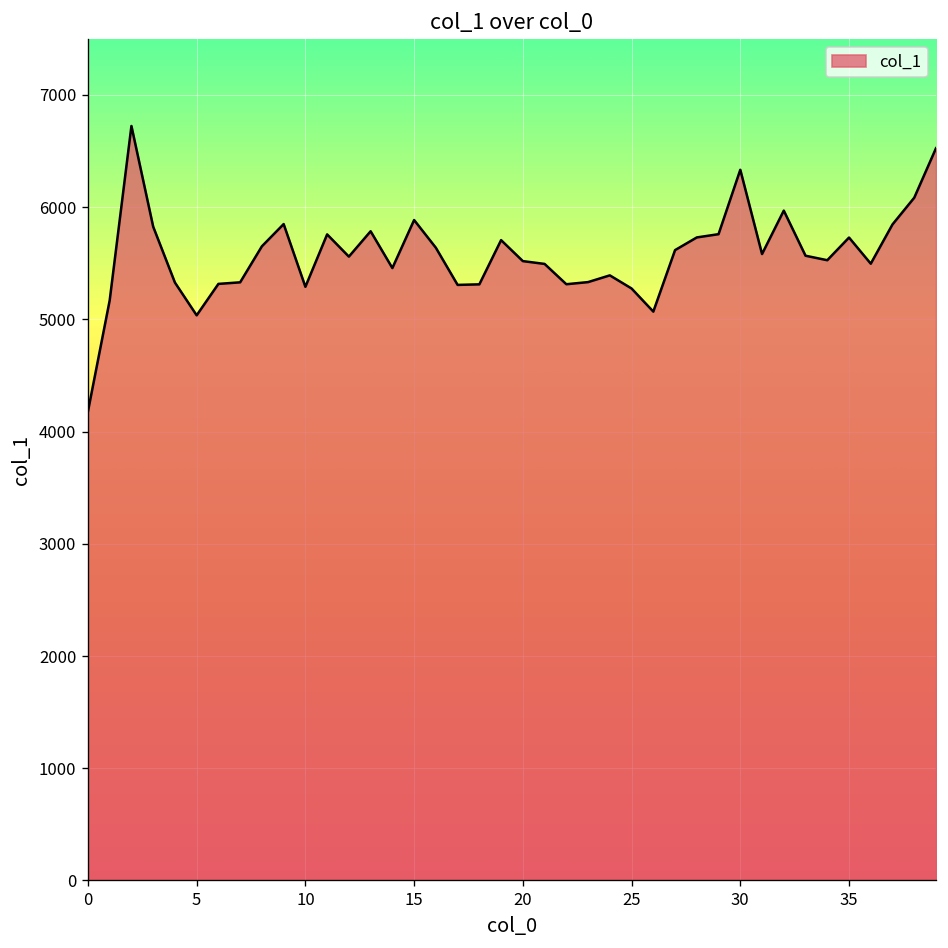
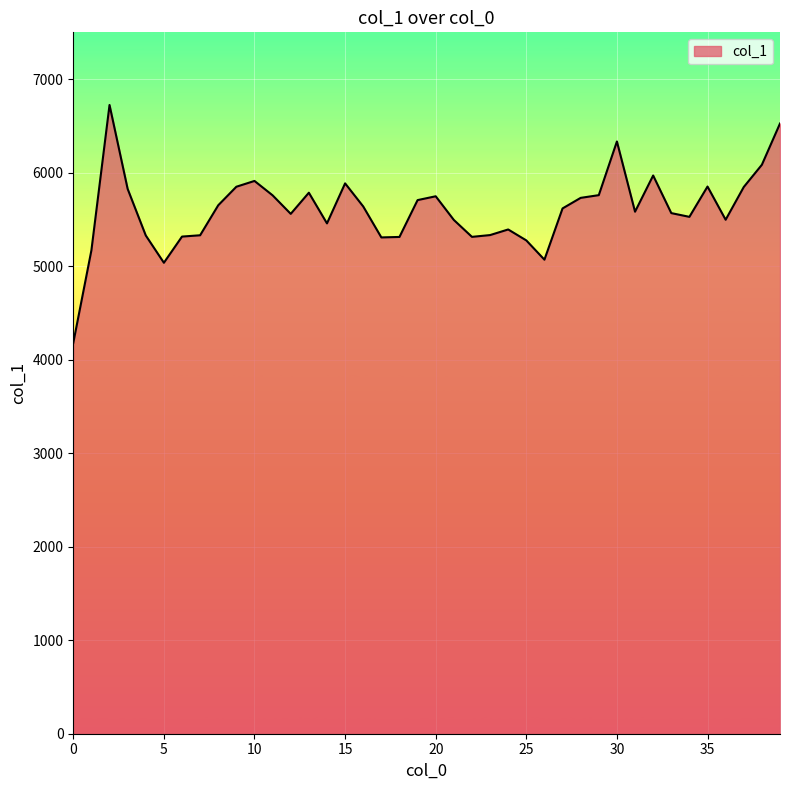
10: 5300 -> 5900
20: 5500 -> 5700
35: 5700 -> 5900
